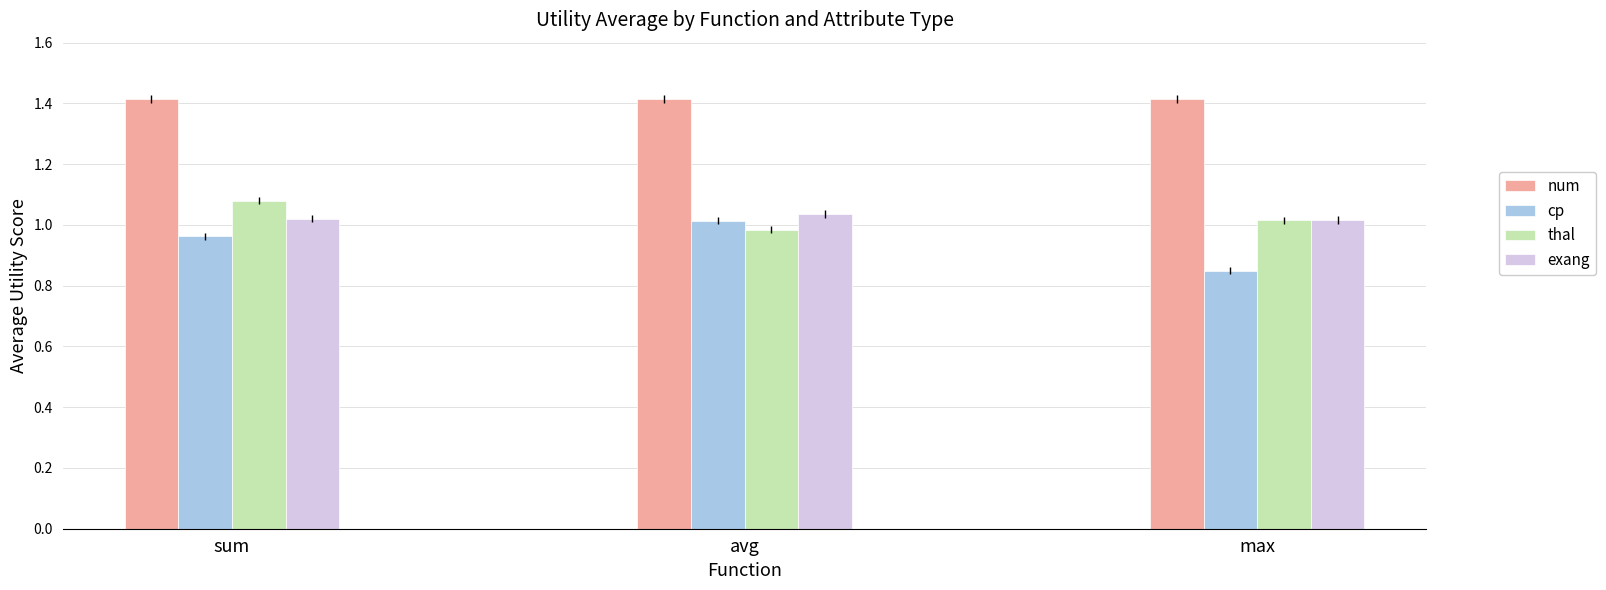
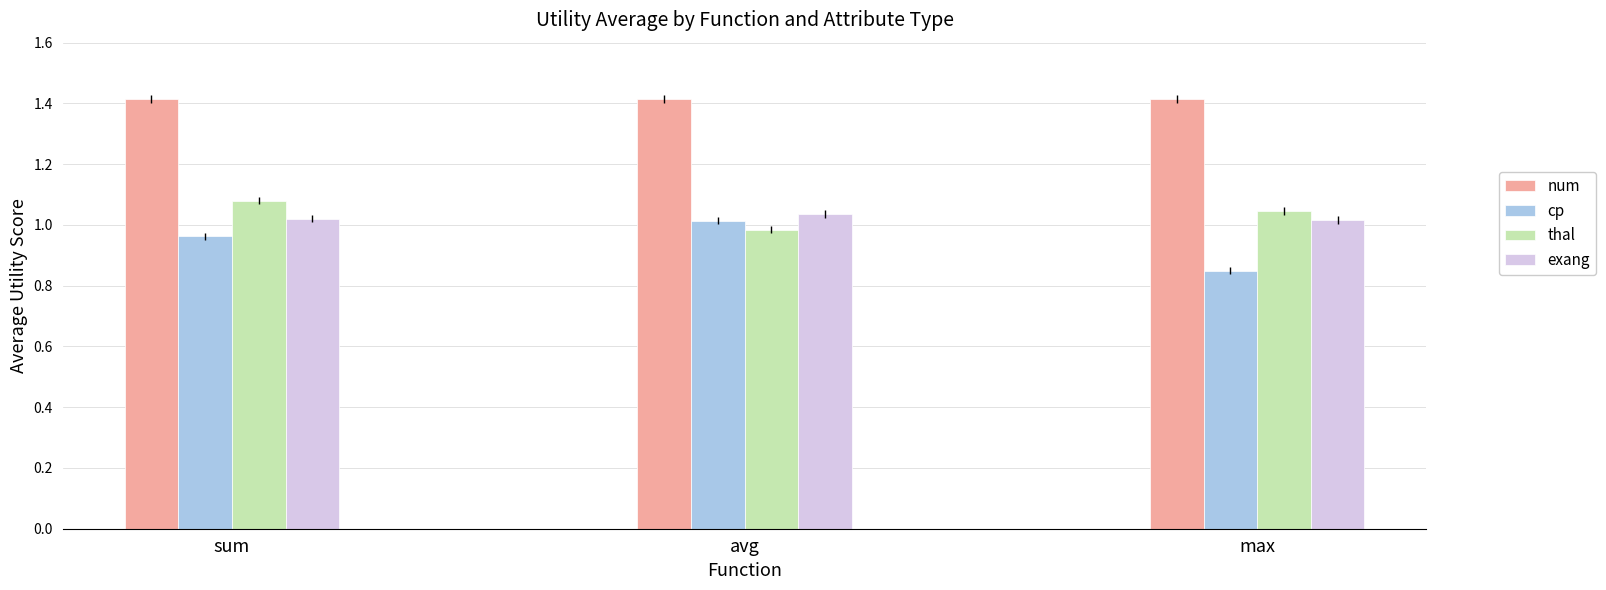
thal, max: 1.01 -> 1.05
